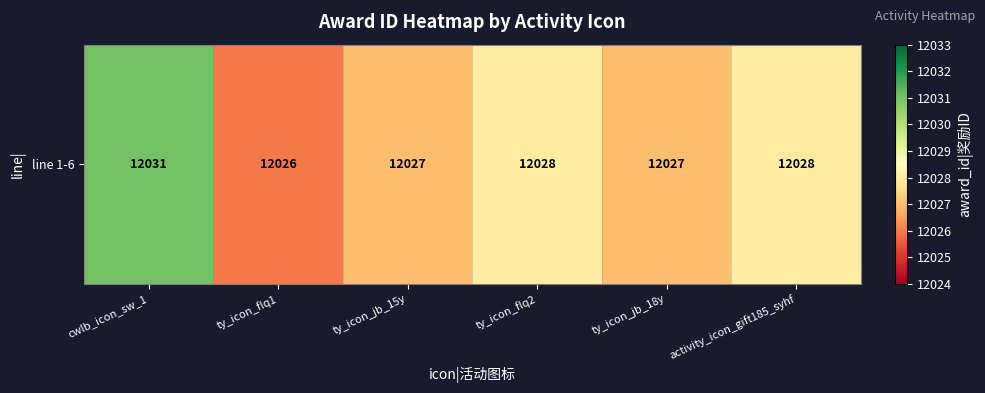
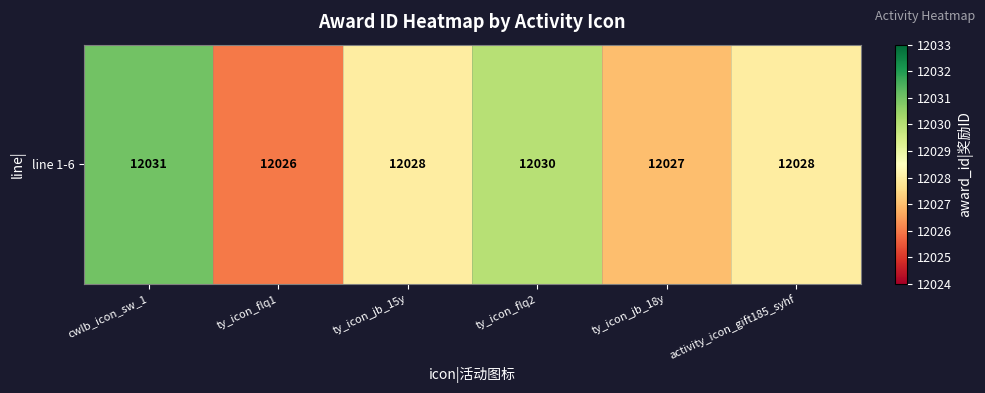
line 1-6, ty_icon_jb_15y: 12027 -> 12028
line 1-6, ty_icon_flq2: 12028 -> 12030
